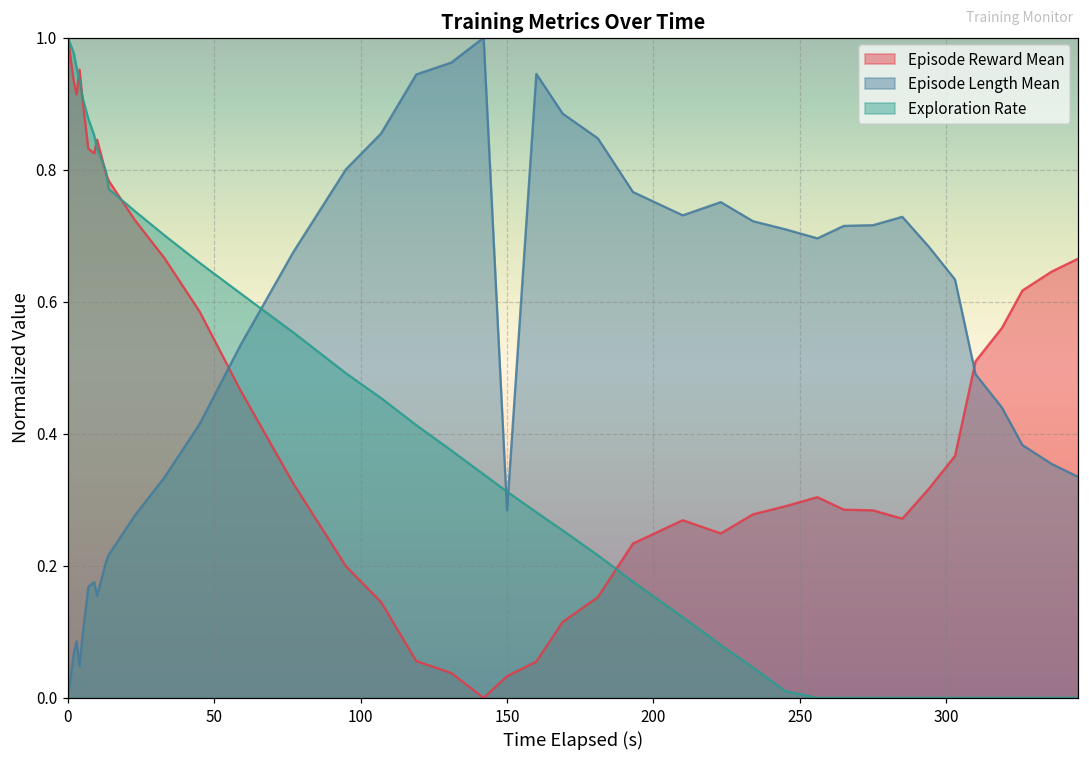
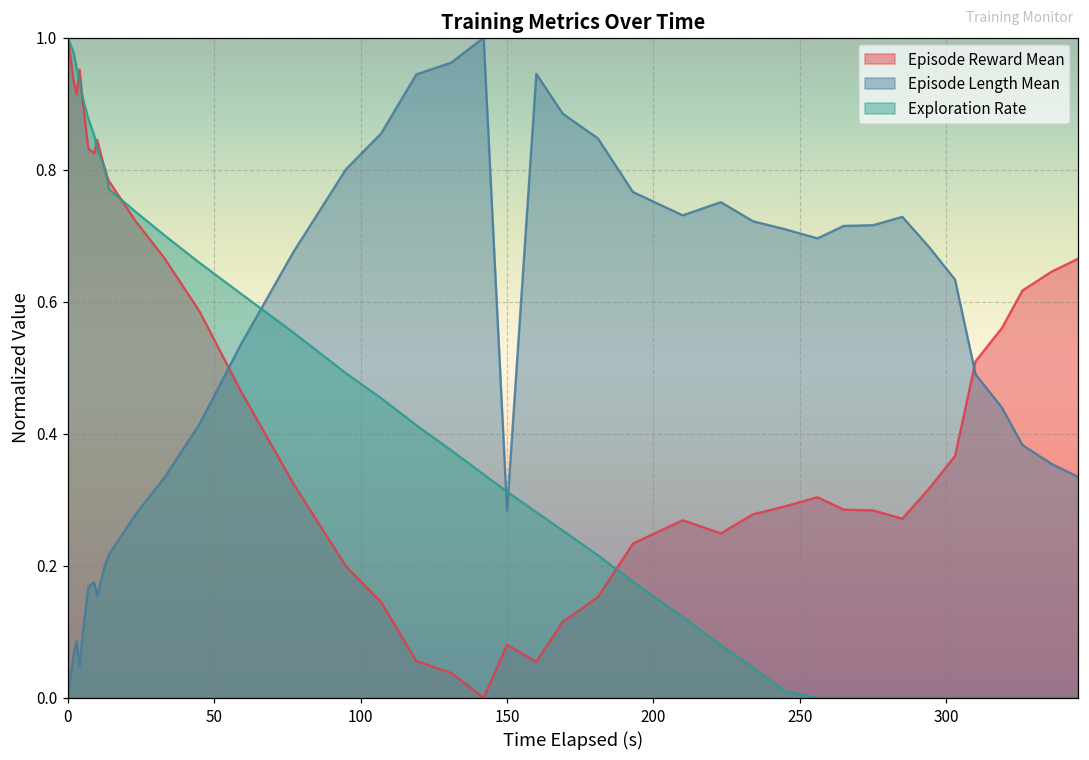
Episode Reward Mean, 150: 0.03 -> 0.08
